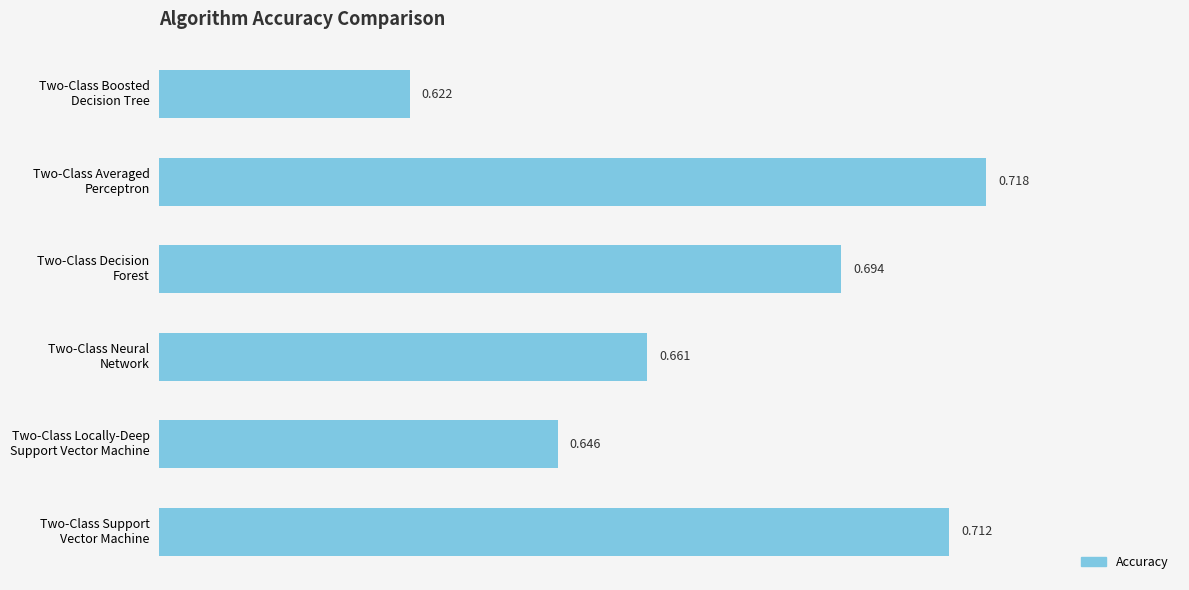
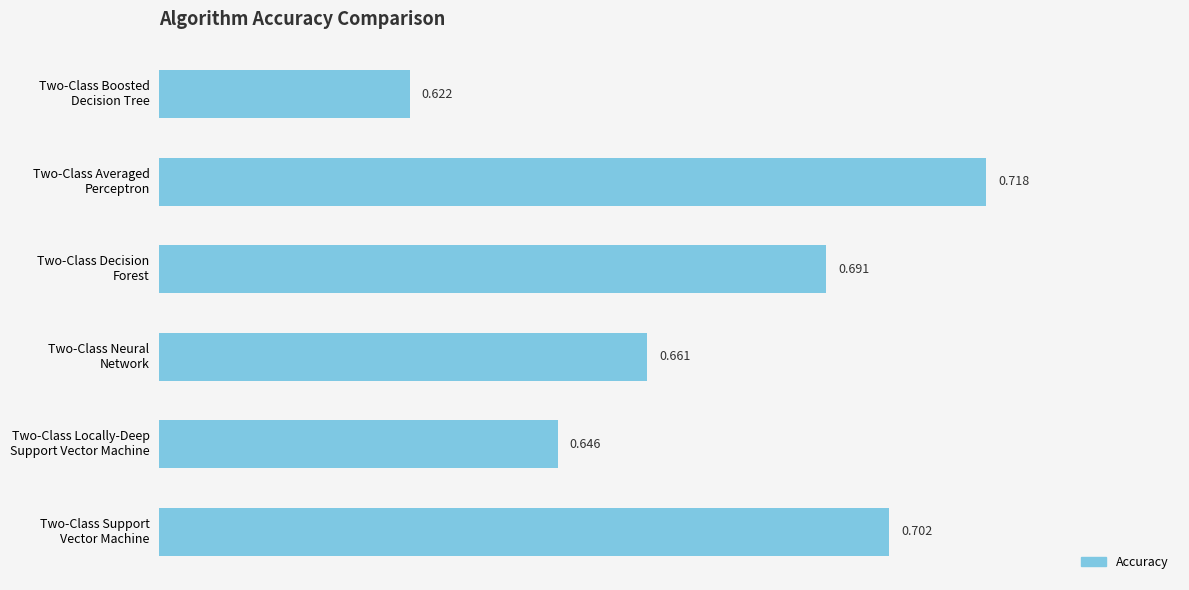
Two-Class Decision Forest: 0.694 -> 0.691
Two-Class Support Vector Machine: 0.712 -> 0.702
